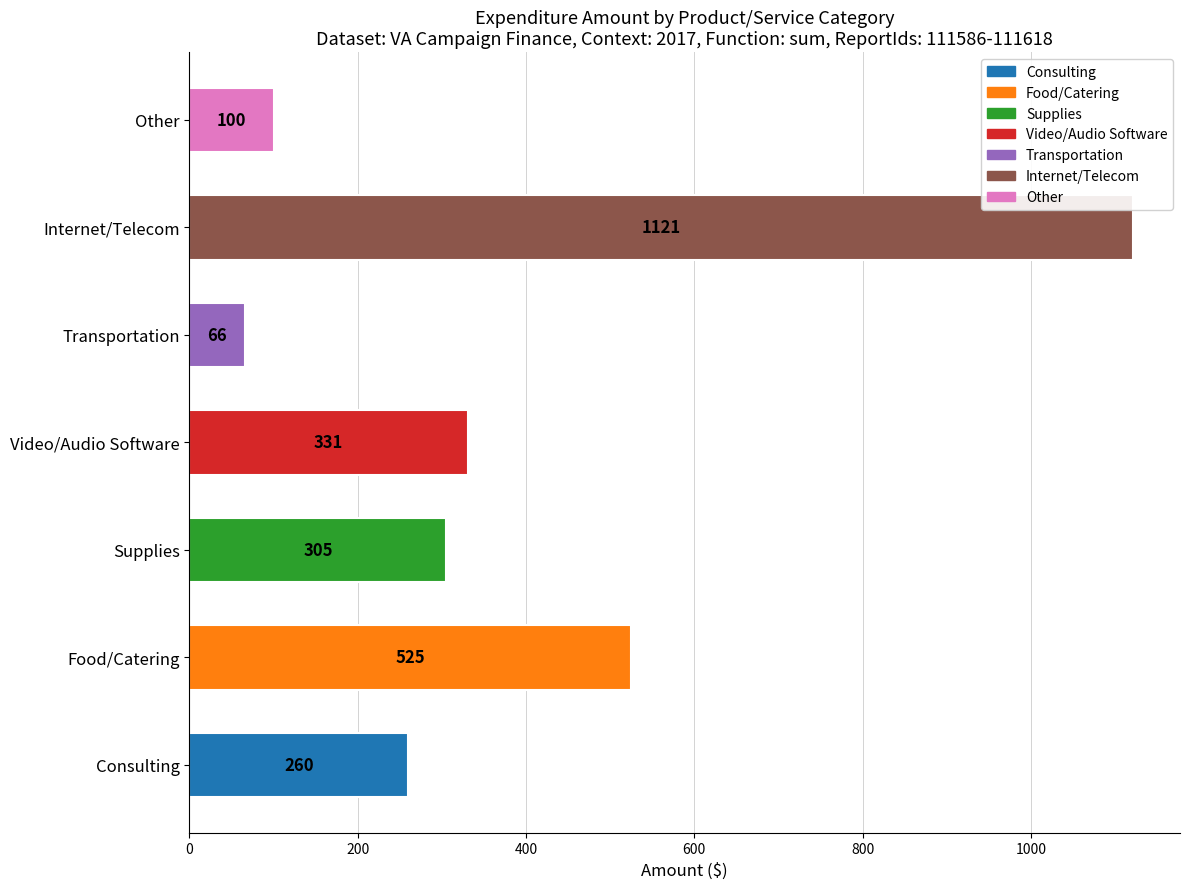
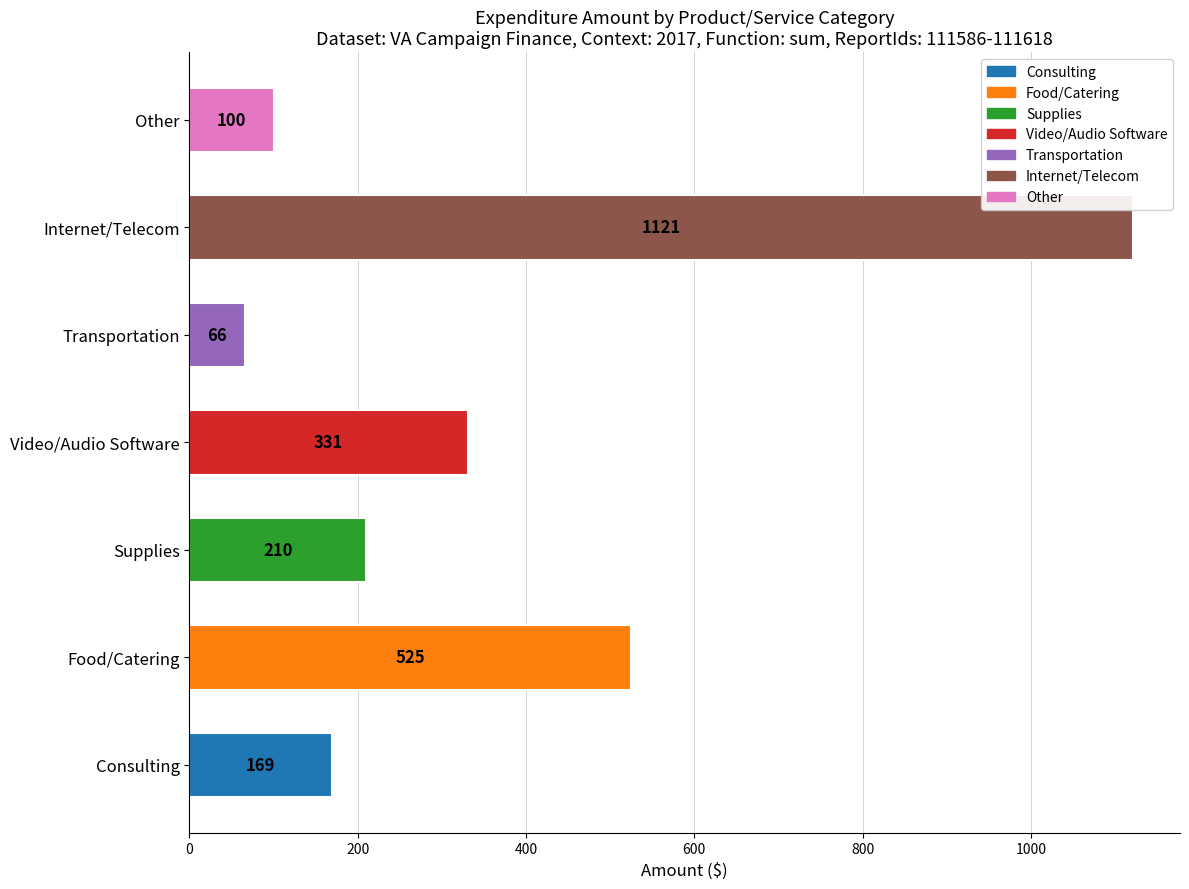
Supplies: 305 -> 210
Consulting: 260 -> 169
